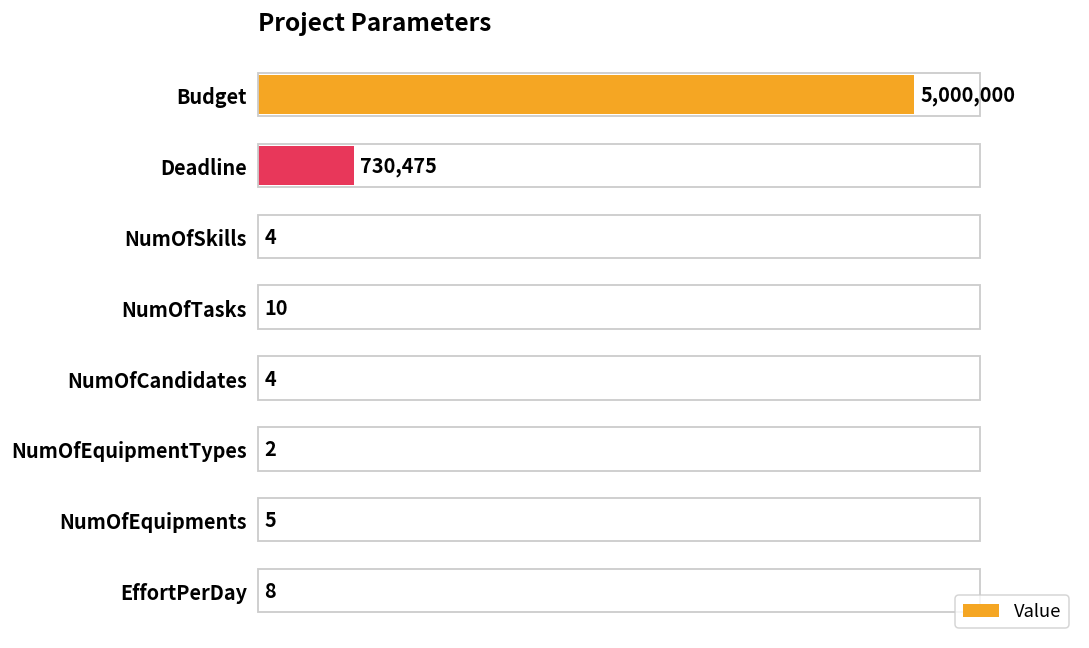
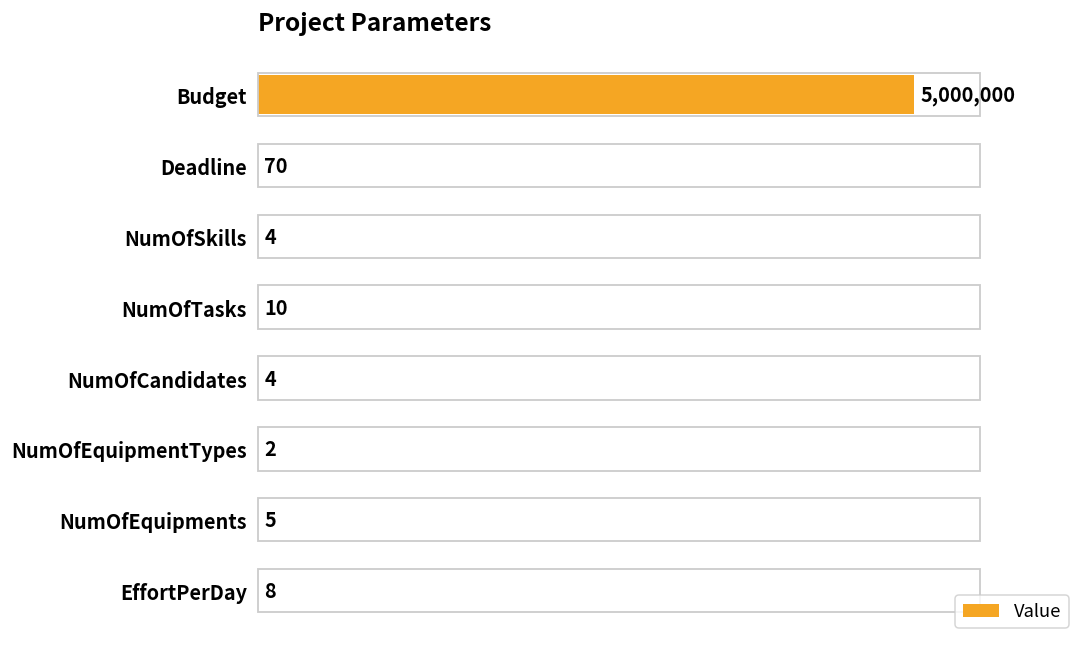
Deadline: 730,475 -> 70
